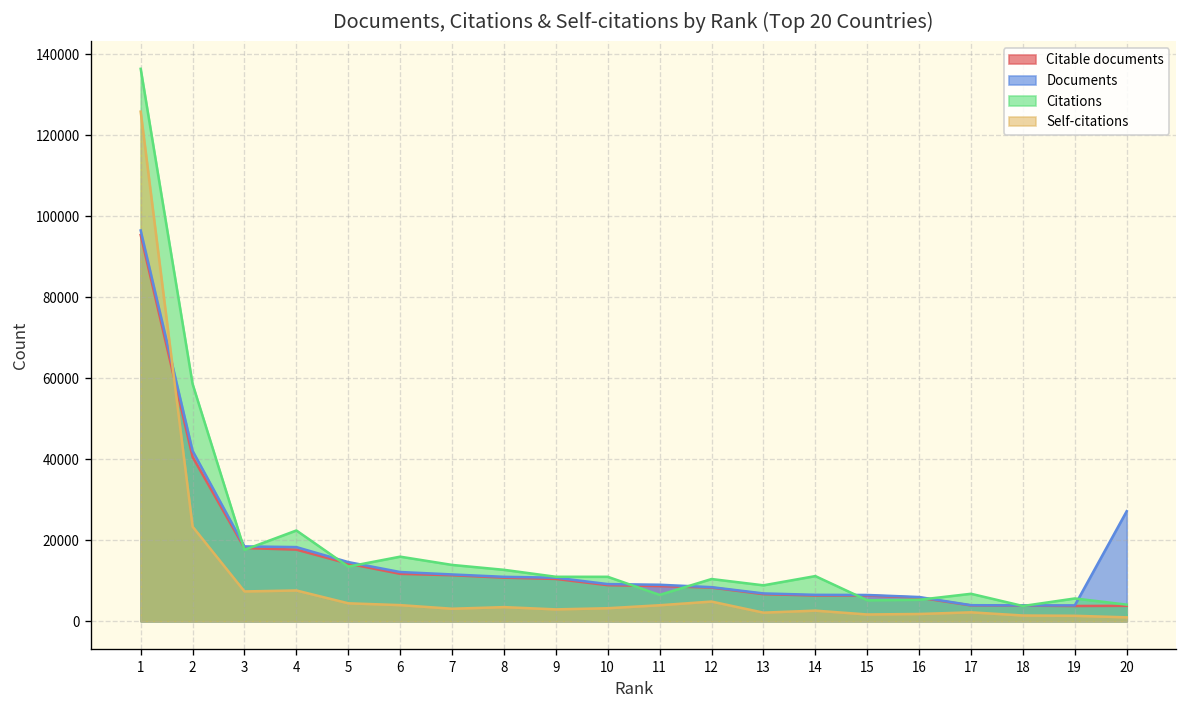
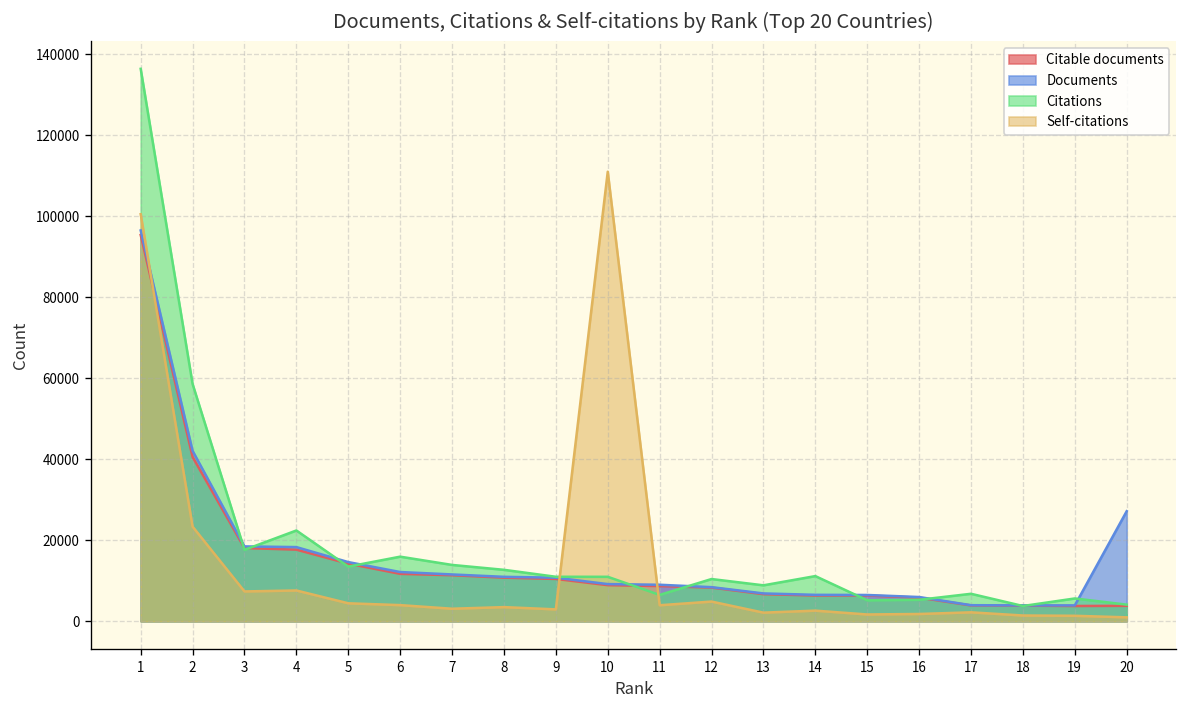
Self-citations, 1: 126000 -> 100000
Self-citations, 10: 3000 -> 111000
